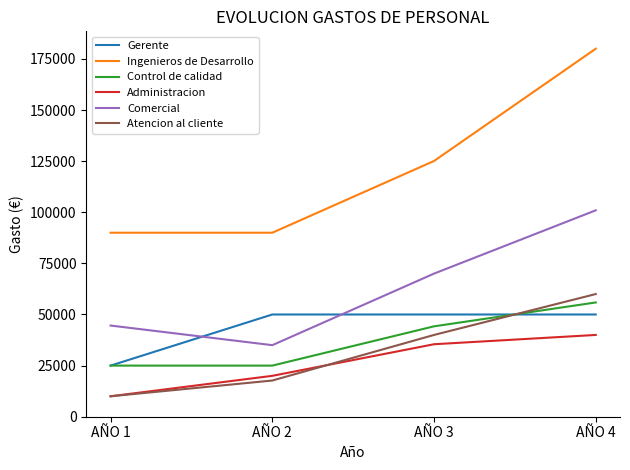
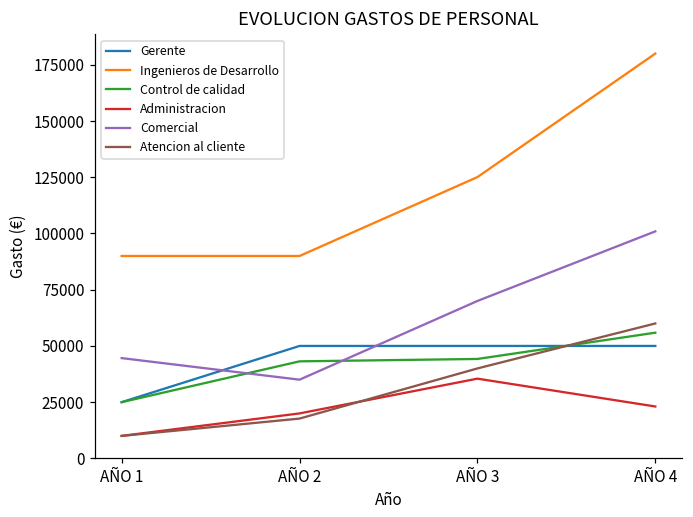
Control de calidad, AÑO 2: 25000 -> 43000
Administracion, AÑO 4: 40000 -> 23000
